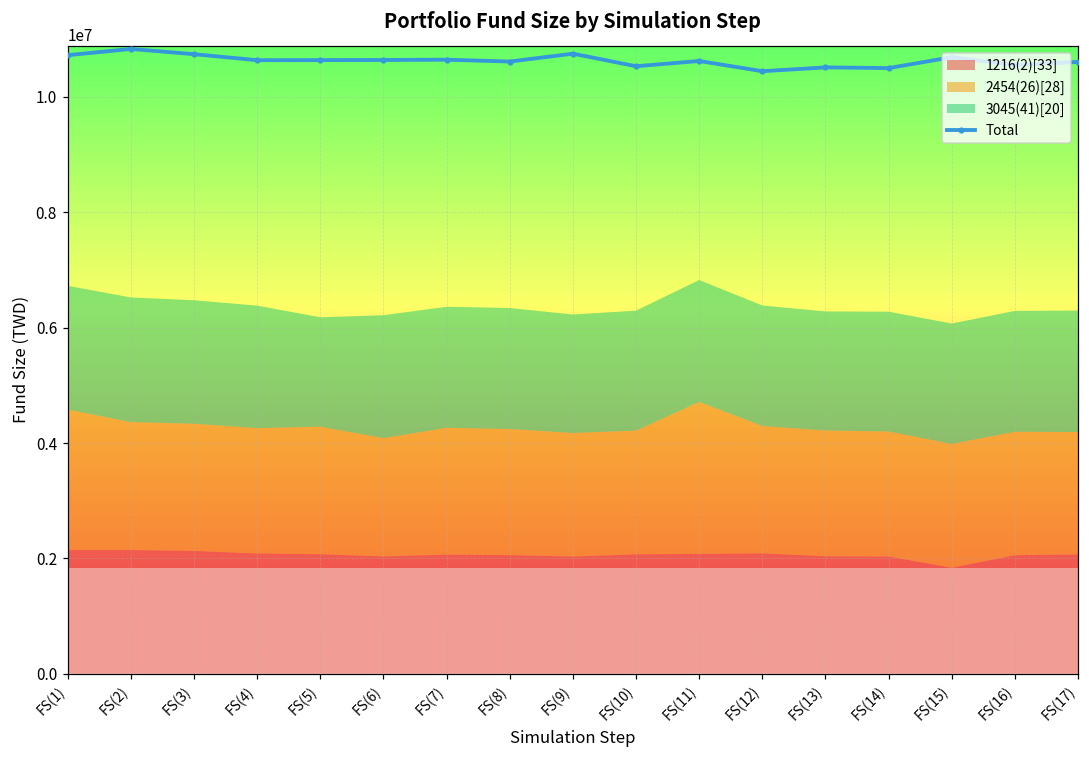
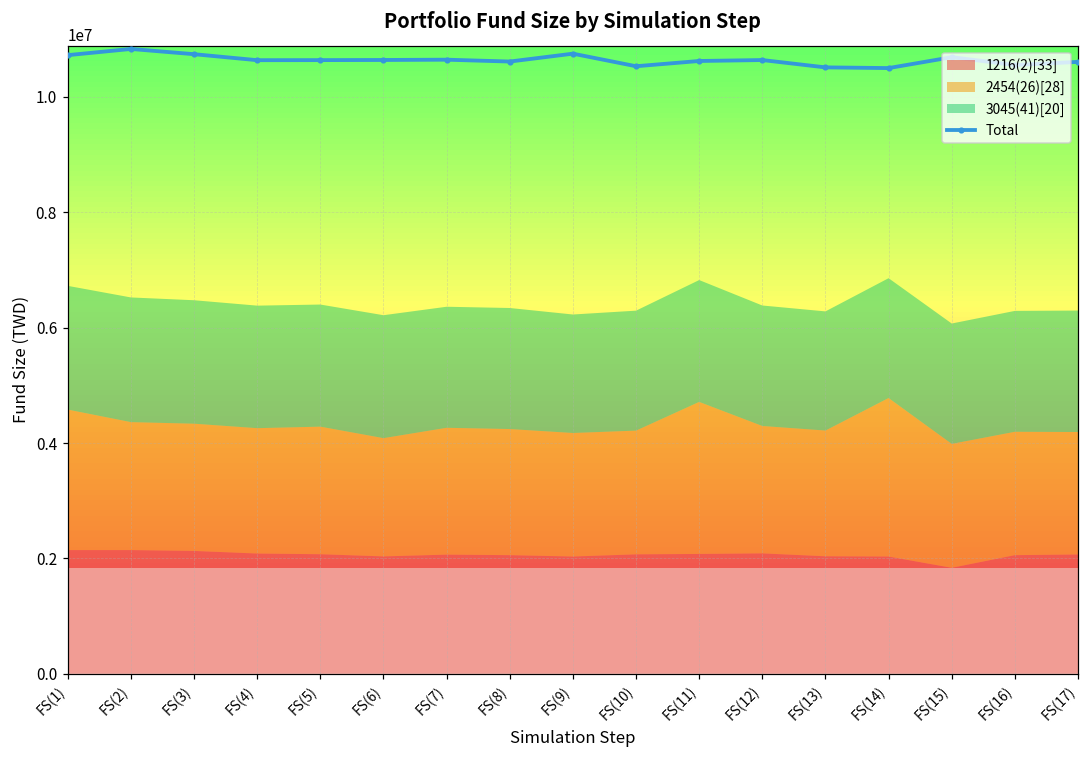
3045(41)[20], FS(5): 1900000 -> 2100000
Total, FS(12): 10400000 -> 10600000
2454(26)[28], FS(14): 2200000 -> 2700000
